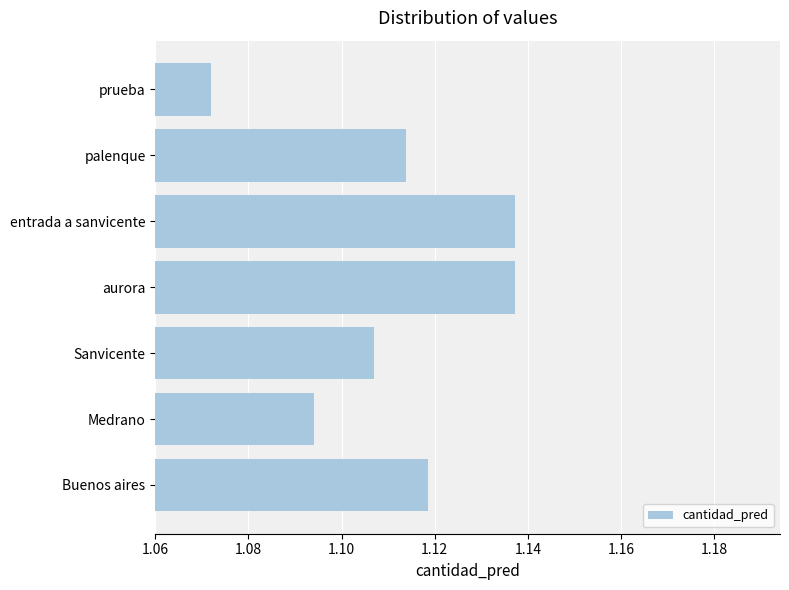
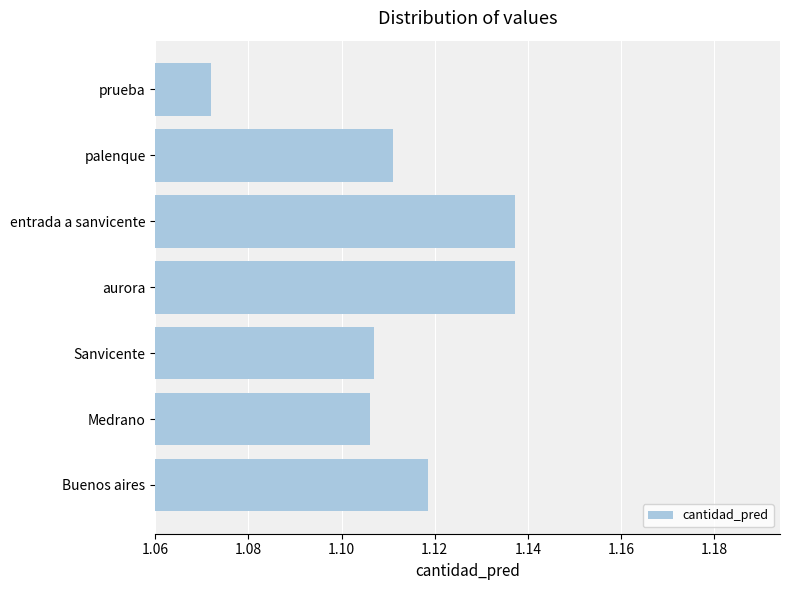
palenque: 1.114 -> 1.111
Medrano: 1.094 -> 1.106
